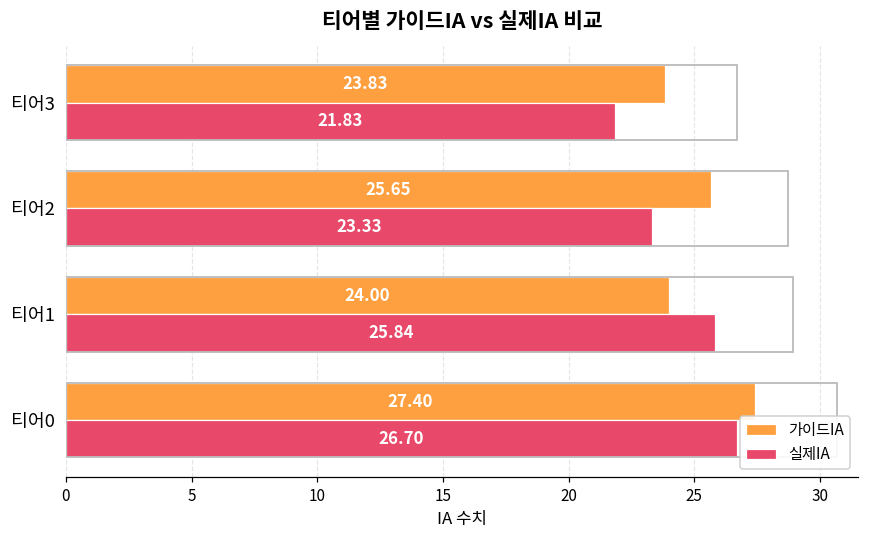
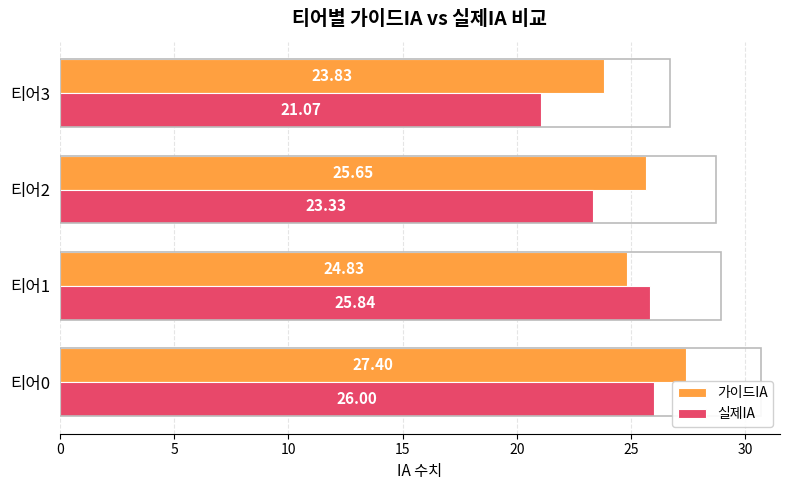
실제IA, 티어3: 21.83 -> 21.07
가이드IA, 티어1: 24.00 -> 24.83
실제IA, 티어0: 26.70 -> 26.00
